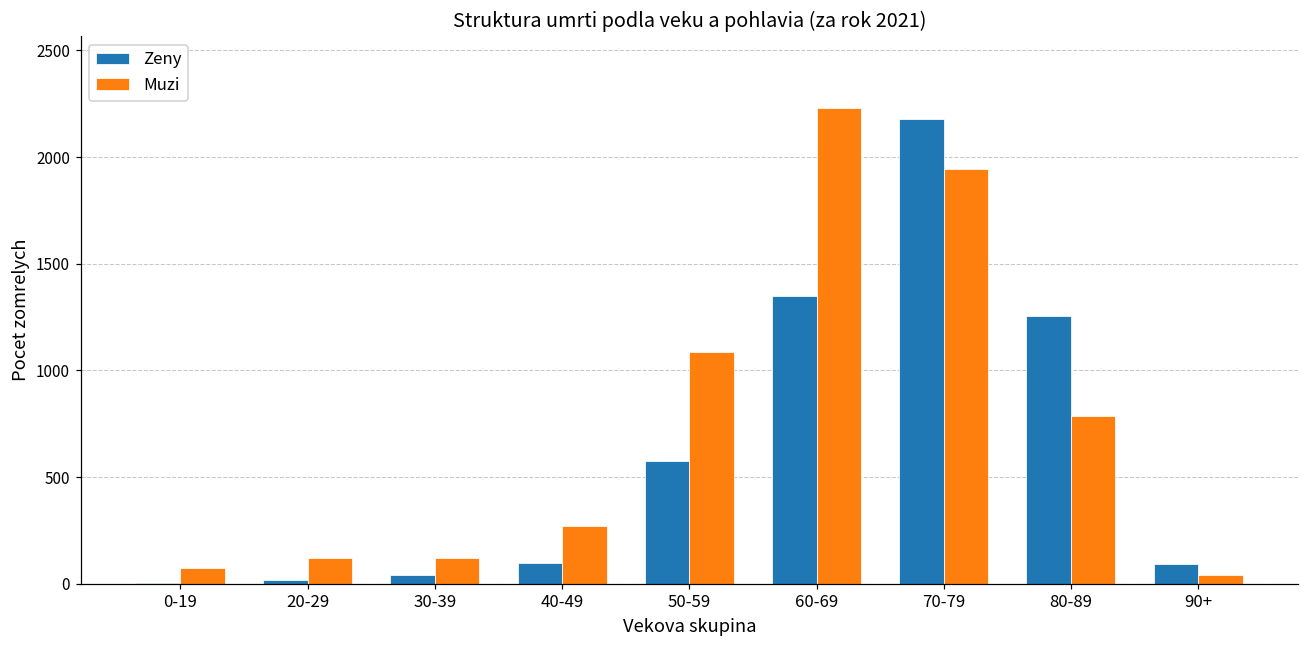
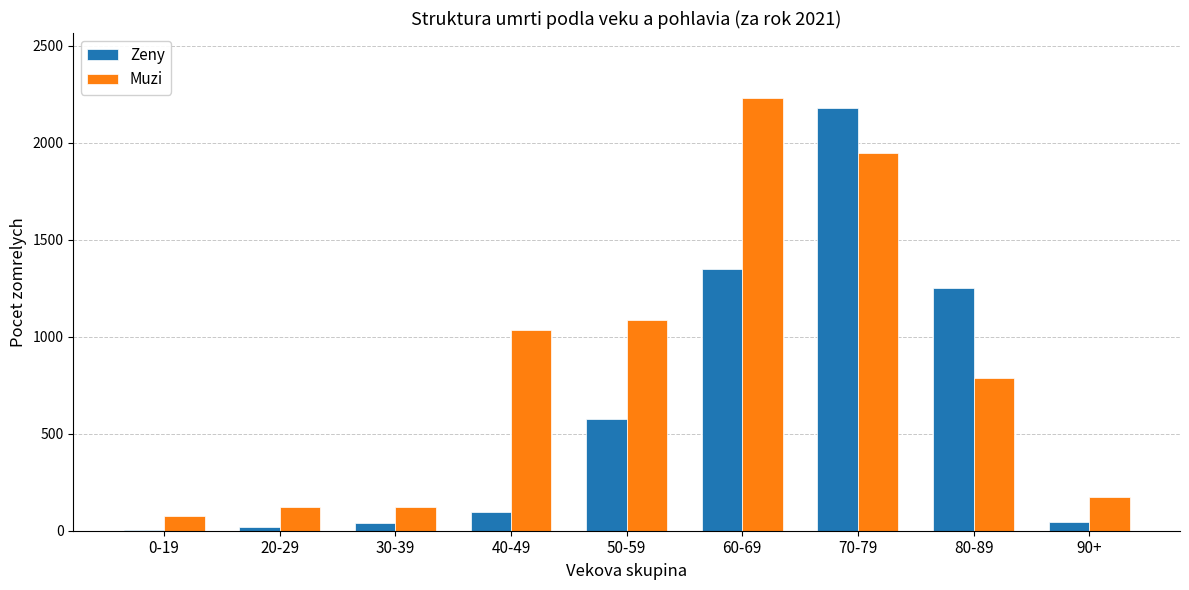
Muzi, 40-49: 270 -> 1030
Zeny, 90+: 100 -> 50
Muzi, 90+: 40 -> 170
